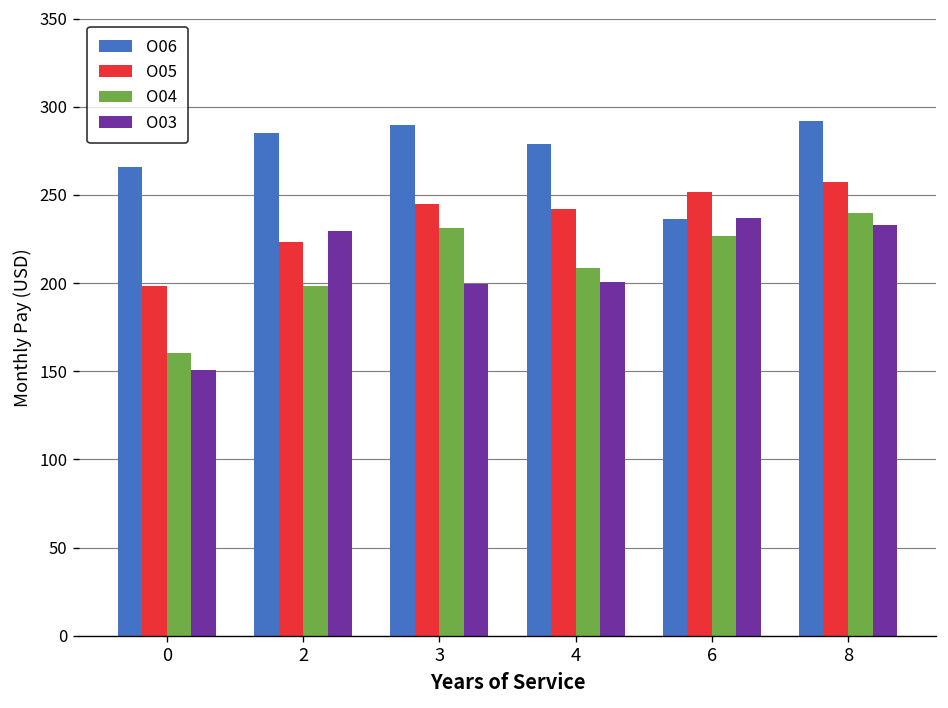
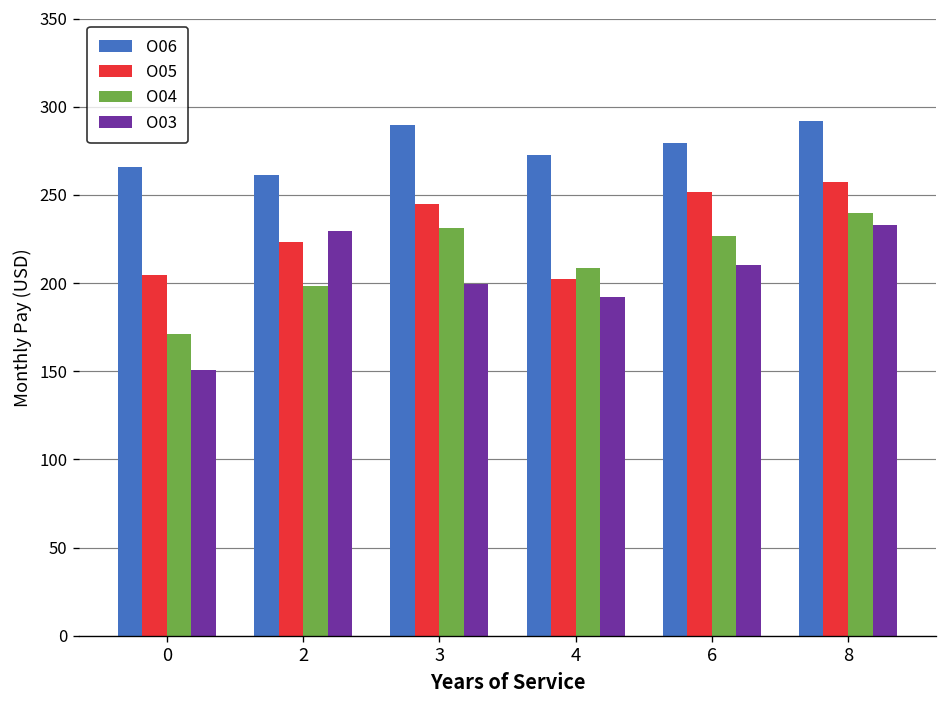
O05, 0: 198 -> 205
O04, 0: 161 -> 171
O06, 2: 285 -> 261
O06, 4: 279 -> 273
O05, 4: 242 -> 202
O03, 4: 201 -> 192
O06, 6: 236 -> 280
O03, 6: 237 -> 210
